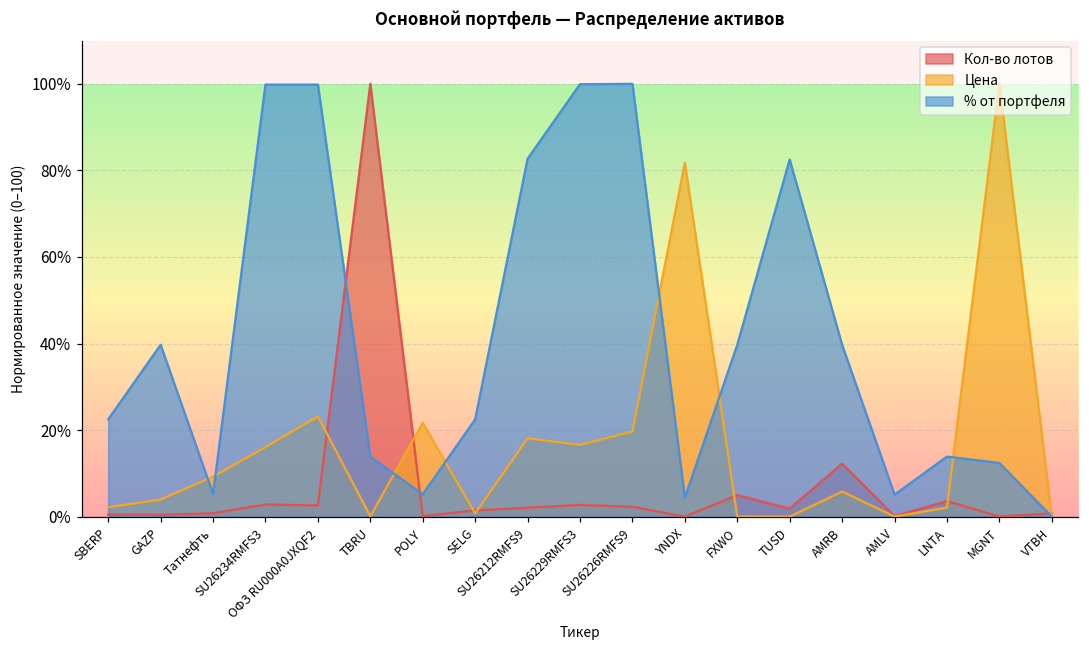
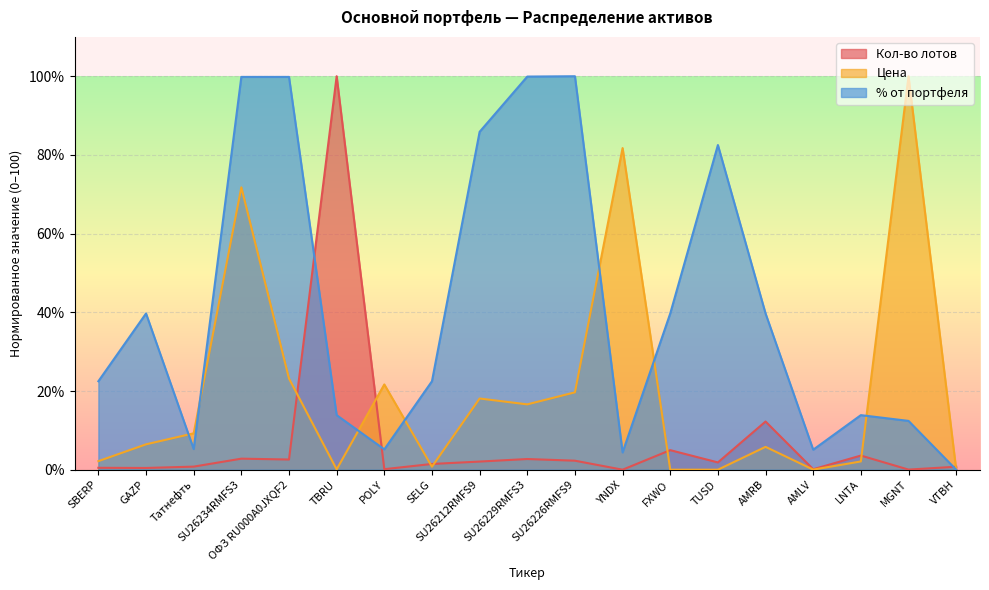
Цена, GAZP: 4% -> 6%
Цена, SU26234RMFS3: 16% -> 72%
% от портфеля, SU26212RMFS9: 83% -> 86%
